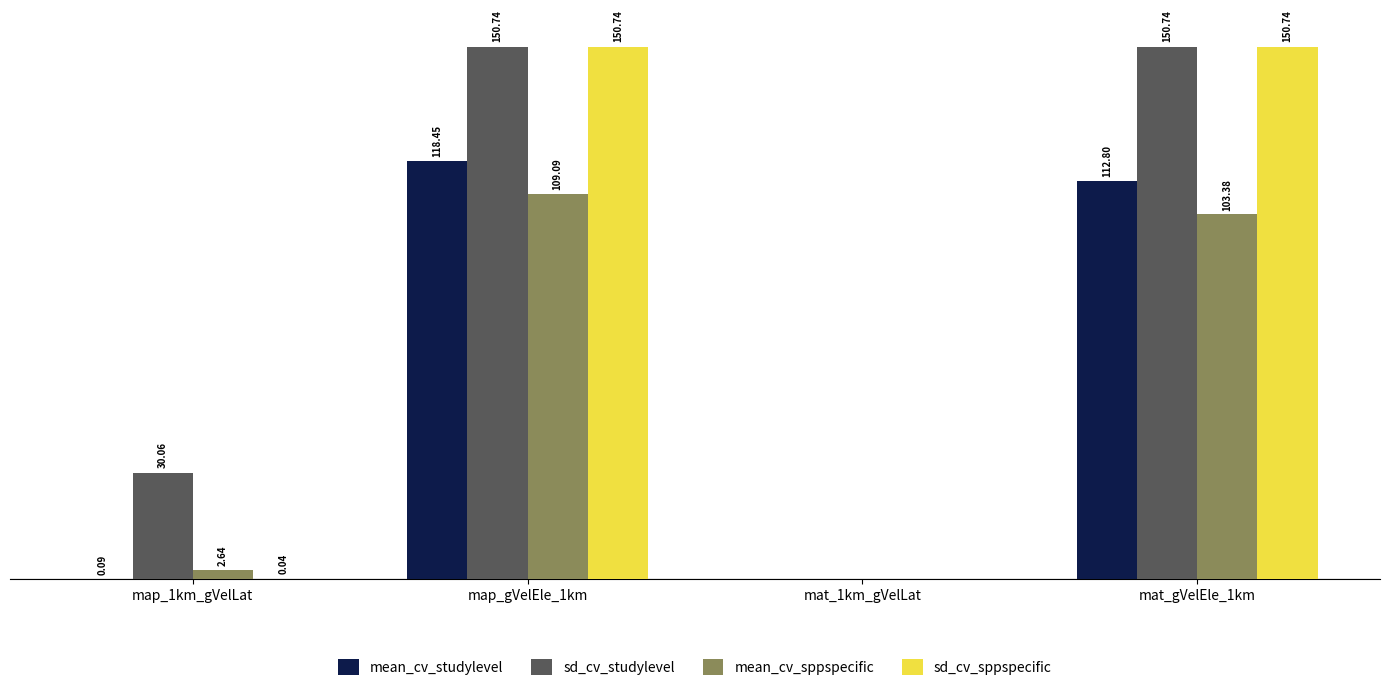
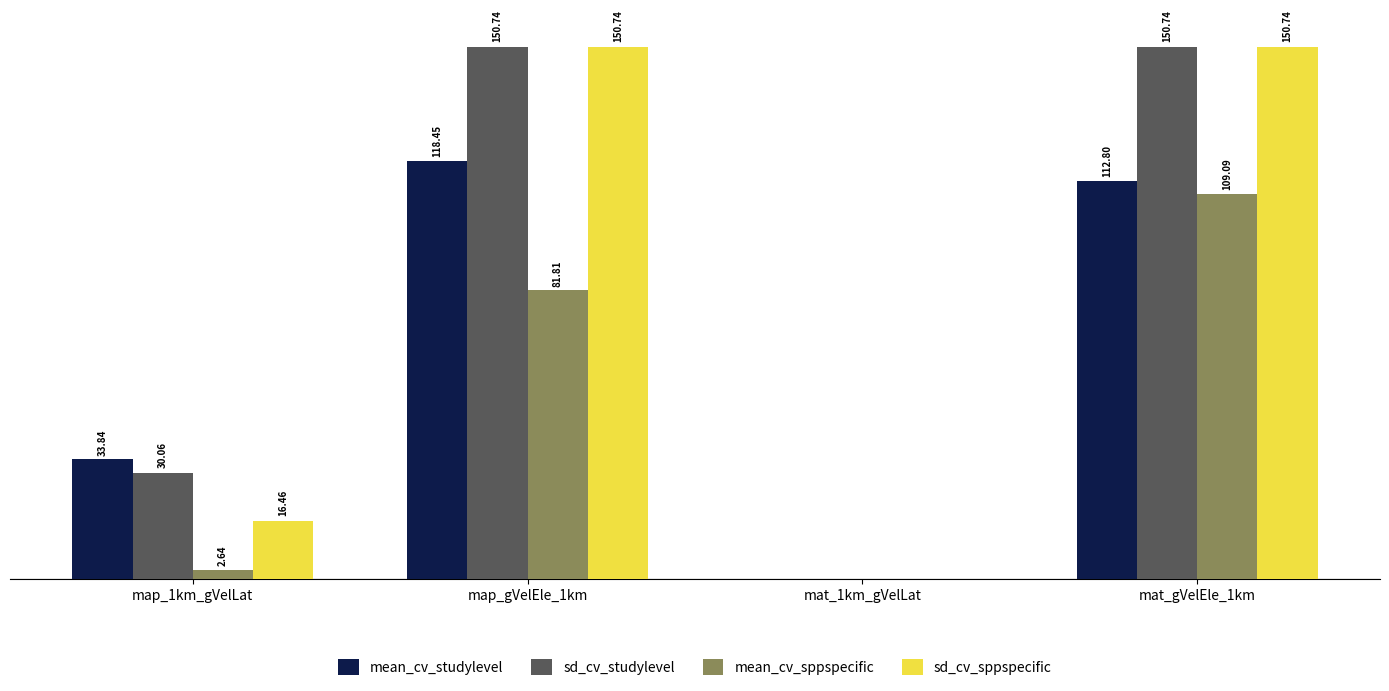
mean_cv_studylevel, map_1km_gVelLat: 0.09 -> 33.84
sd_cv_sppspecific, map_1km_gVelLat: 0.04 -> 16.46
mean_cv_sppspecific, map_gVelEle_1km: 109.09 -> 81.81
mean_cv_sppspecific, mat_gVelEle_1km: 103.38 -> 109.09
